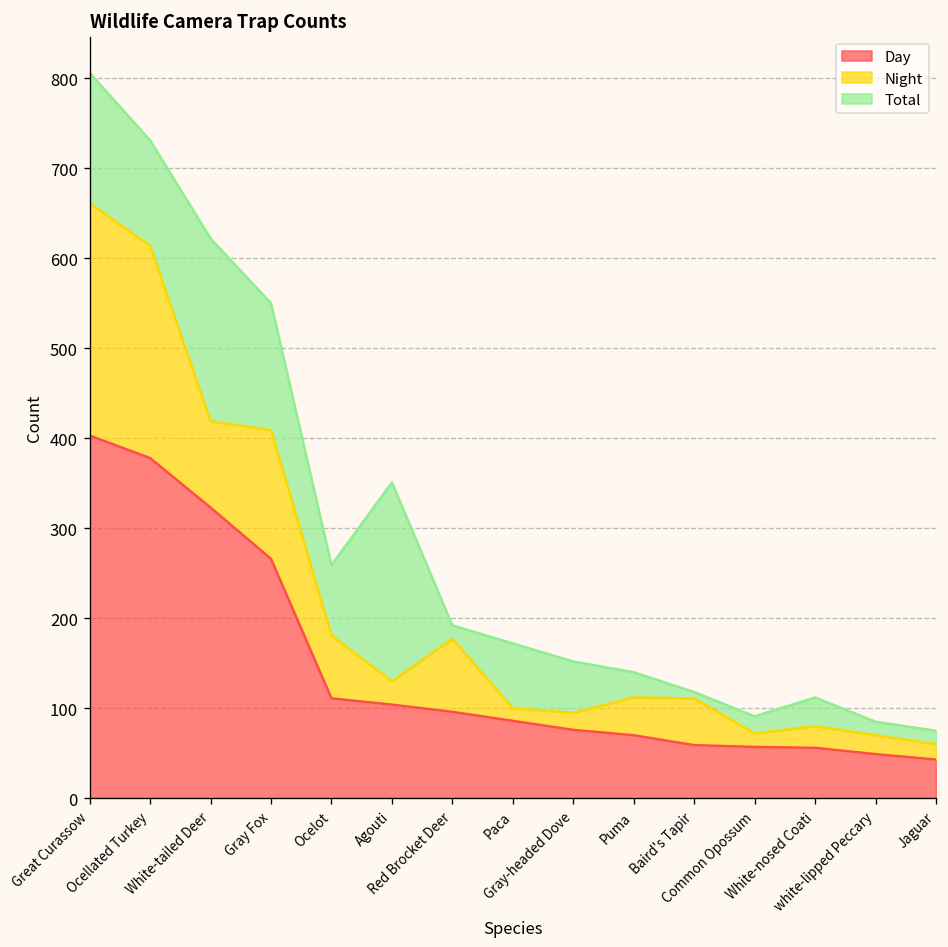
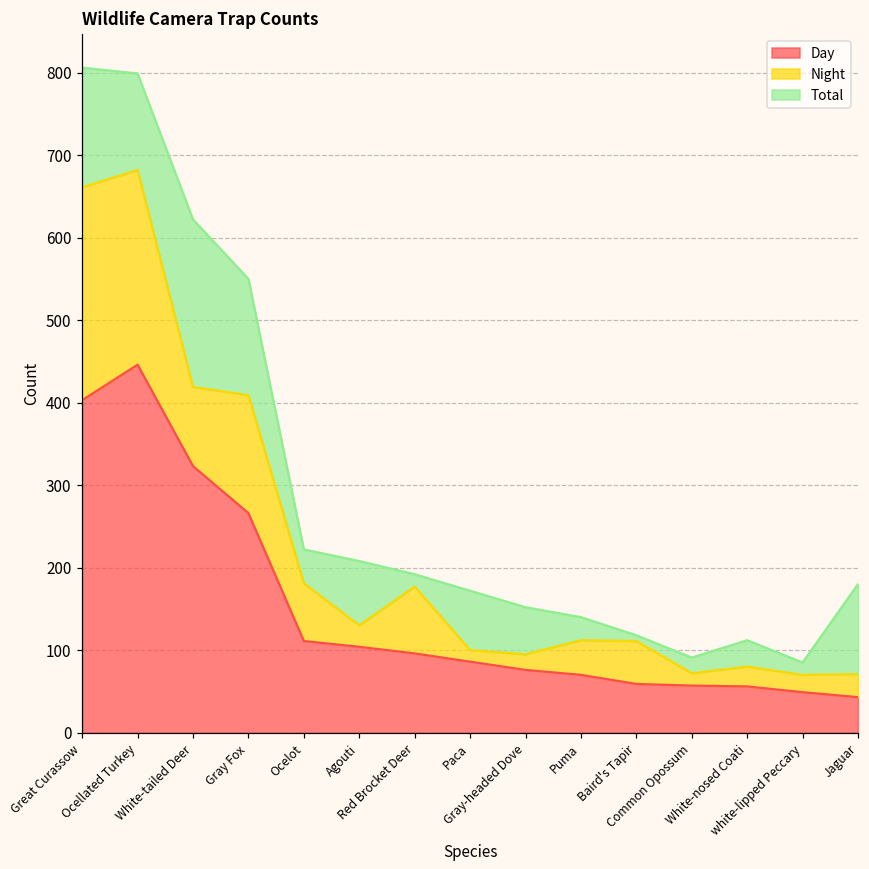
Day, Ocellated Turkey: 380 -> 450
Total, Ocelot: 80 -> 40
Total, Agouti: 220 -> 80
Night, Jaguar: 20 -> 30
Total, Jaguar: 20 -> 110
